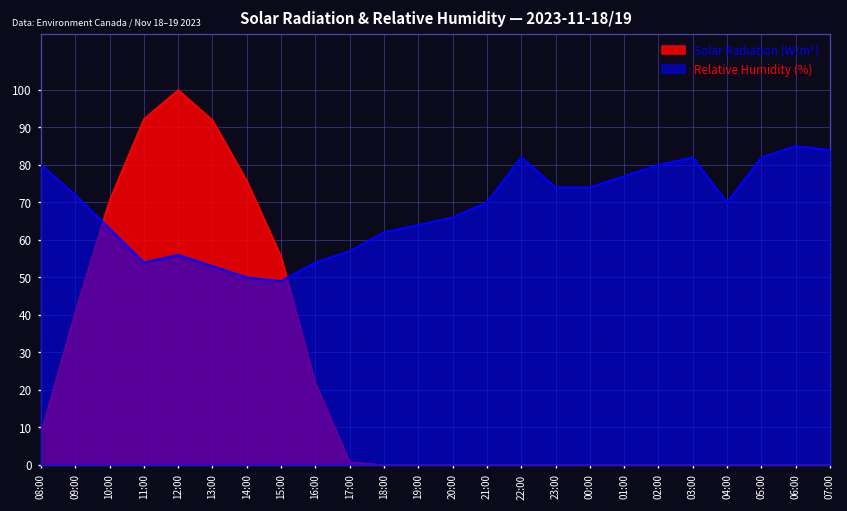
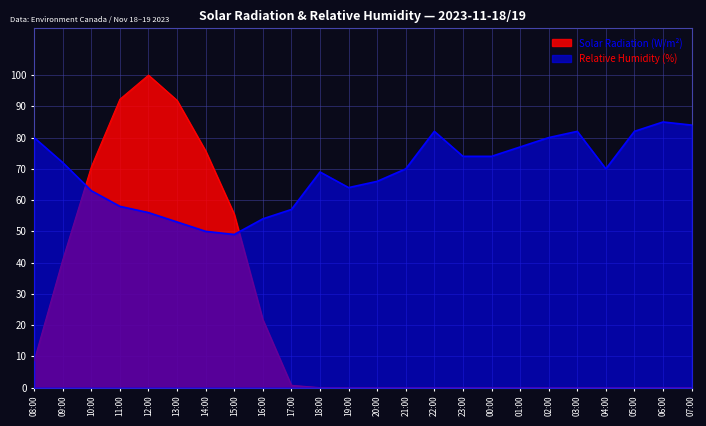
Relative Humidity (%), 11:00: 54 -> 58
Relative Humidity (%), 18:00: 62 -> 69
